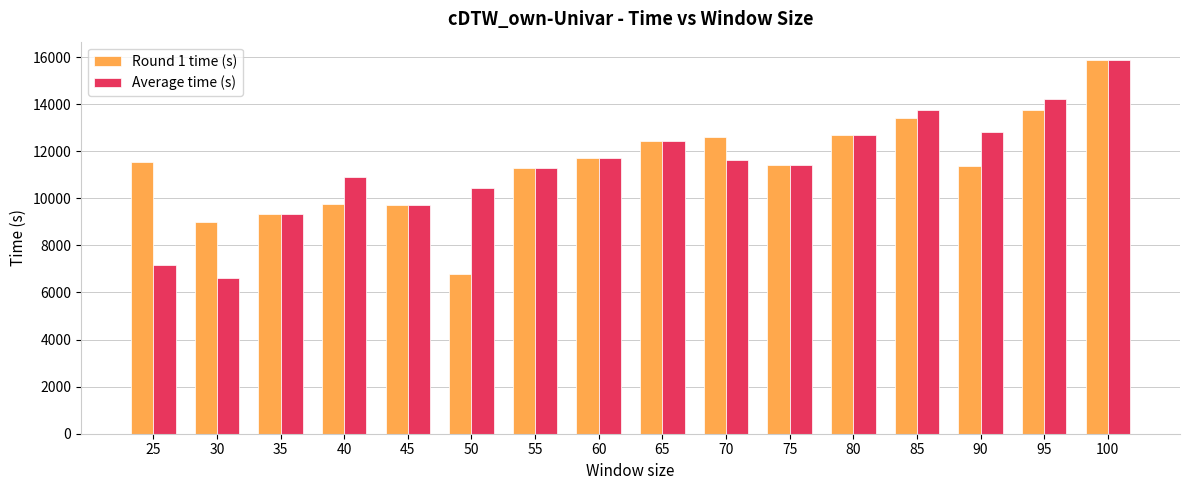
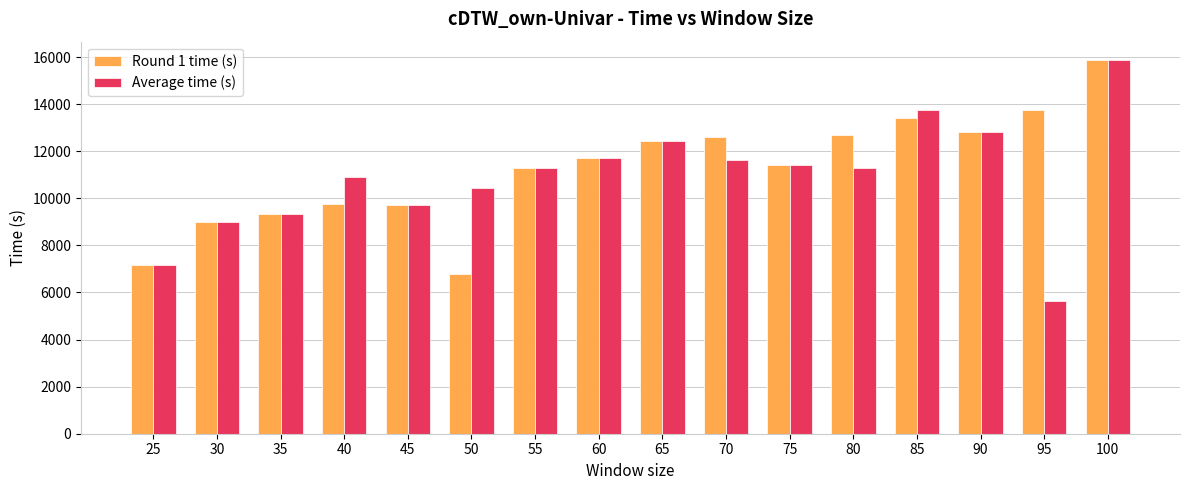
Round 1 time (s), 25: 11500 -> 7100
Average time (s), 30: 6600 -> 9000
Average time (s), 80: 12700 -> 11300
Round 1 time (s), 90: 11400 -> 12800
Average time (s), 95: 14200 -> 5600
